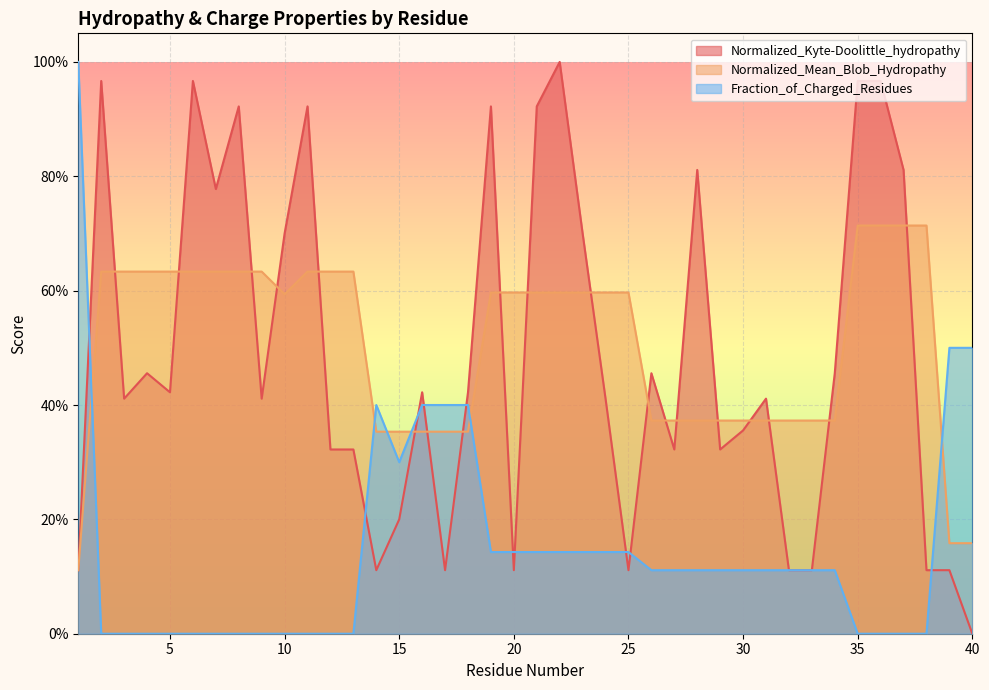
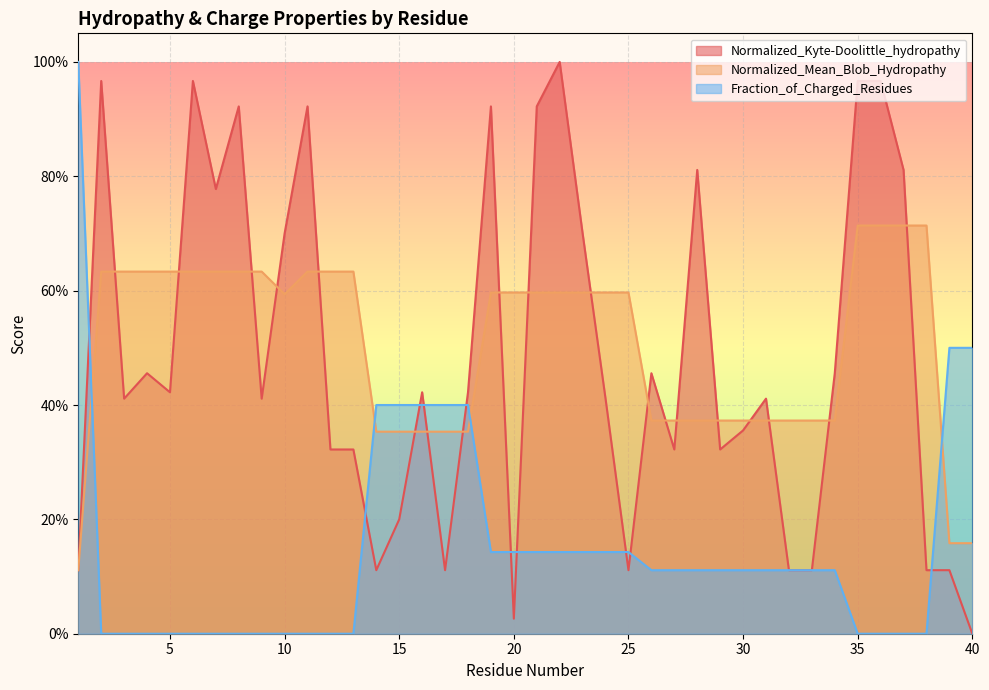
Fraction_of_Charged_Residues, 15: 30% -> 40%
Normalized_Kyte-Doolittle_hydropathy, 20: 11% -> 3%
